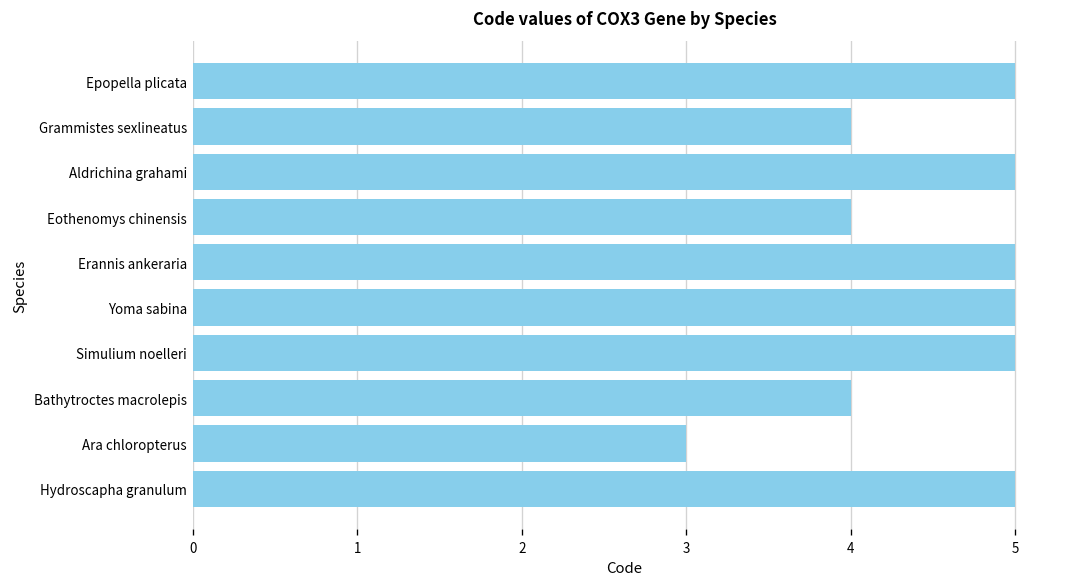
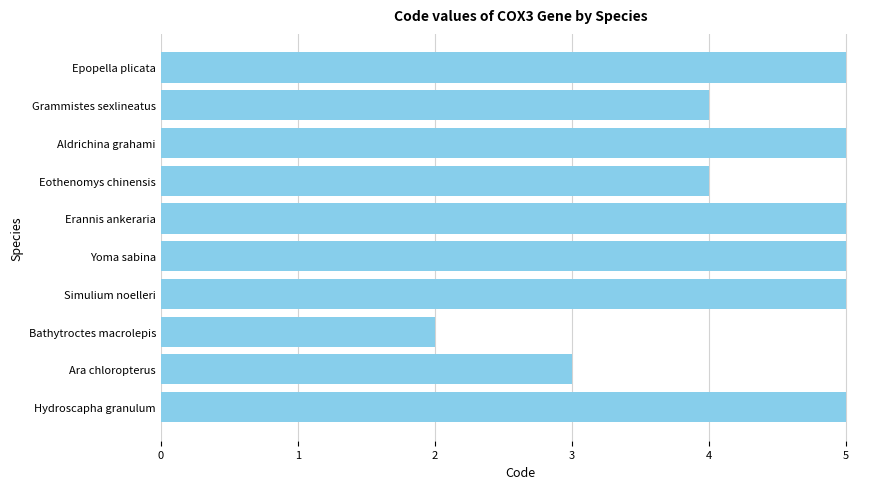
Bathytroctes macrolepis: 4 -> 2
